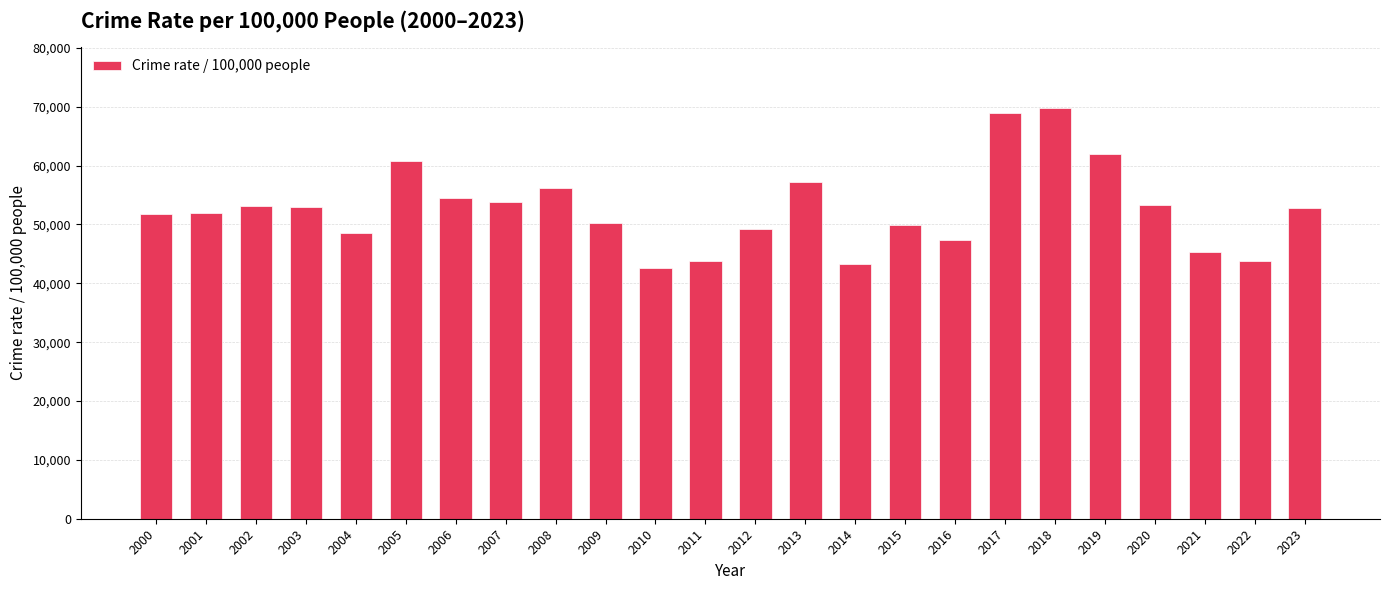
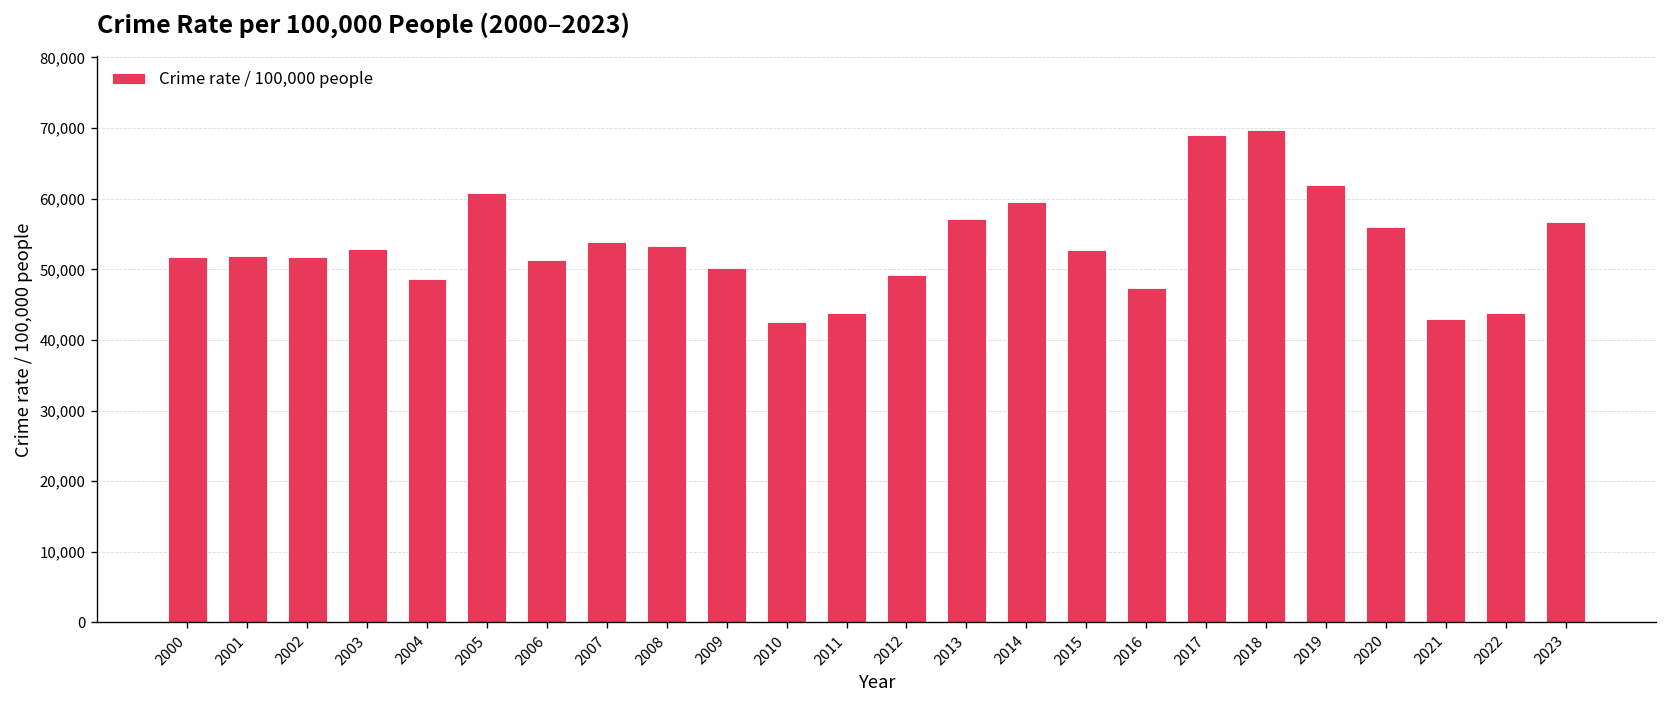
2002: 53,000 -> 52,000
2006: 54,000 -> 51,000
2008: 56,000 -> 53,000
2014: 43,000 -> 60,000
2015: 50,000 -> 53,000
2020: 53,000 -> 56,000
2021: 45,000 -> 43,000
2023: 53,000 -> 57,000
